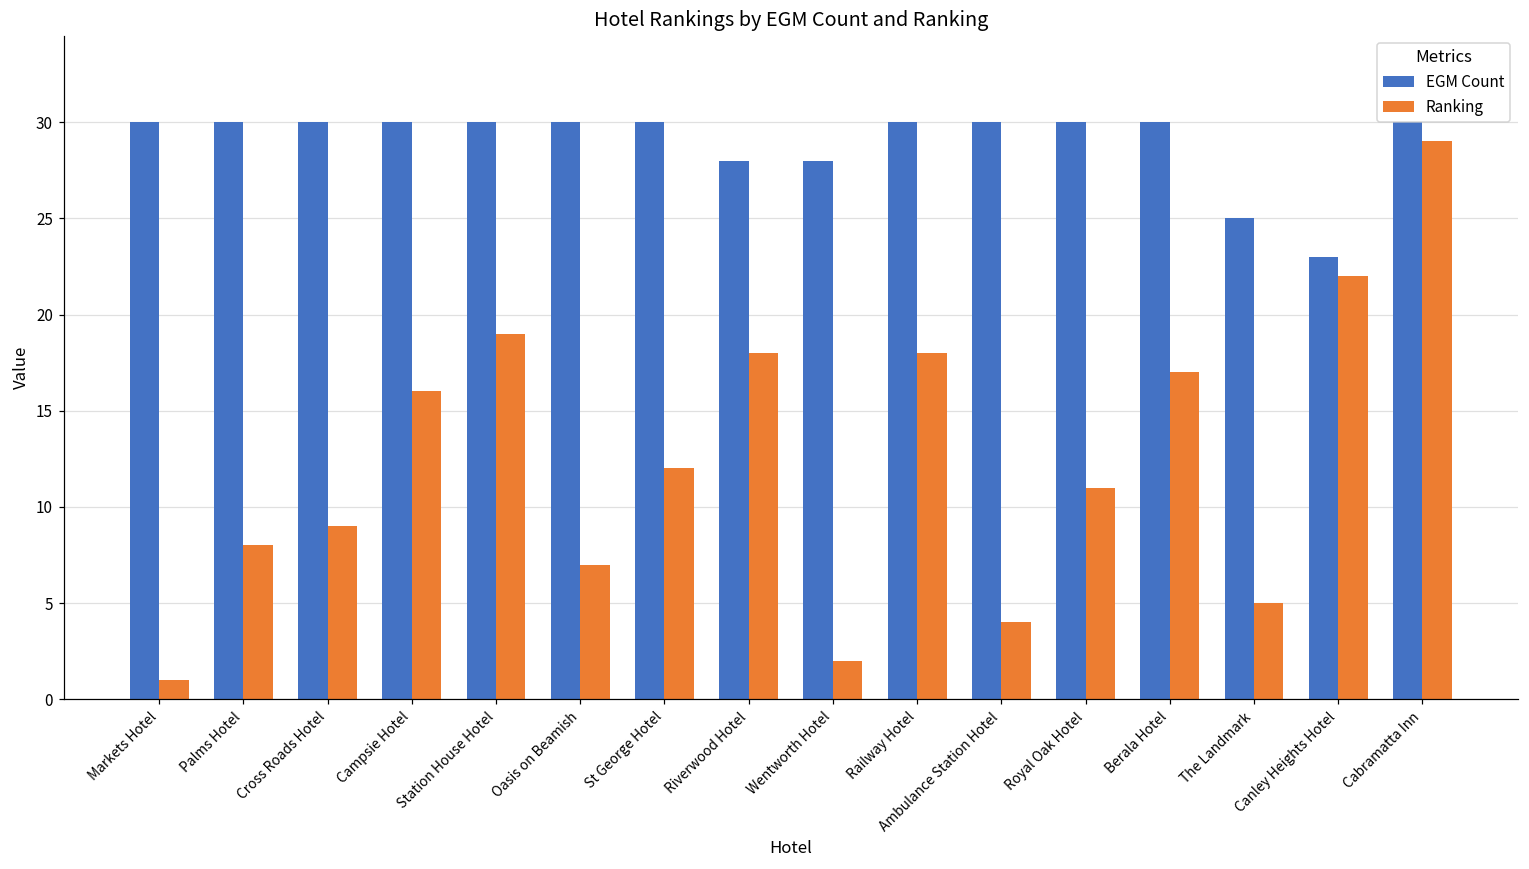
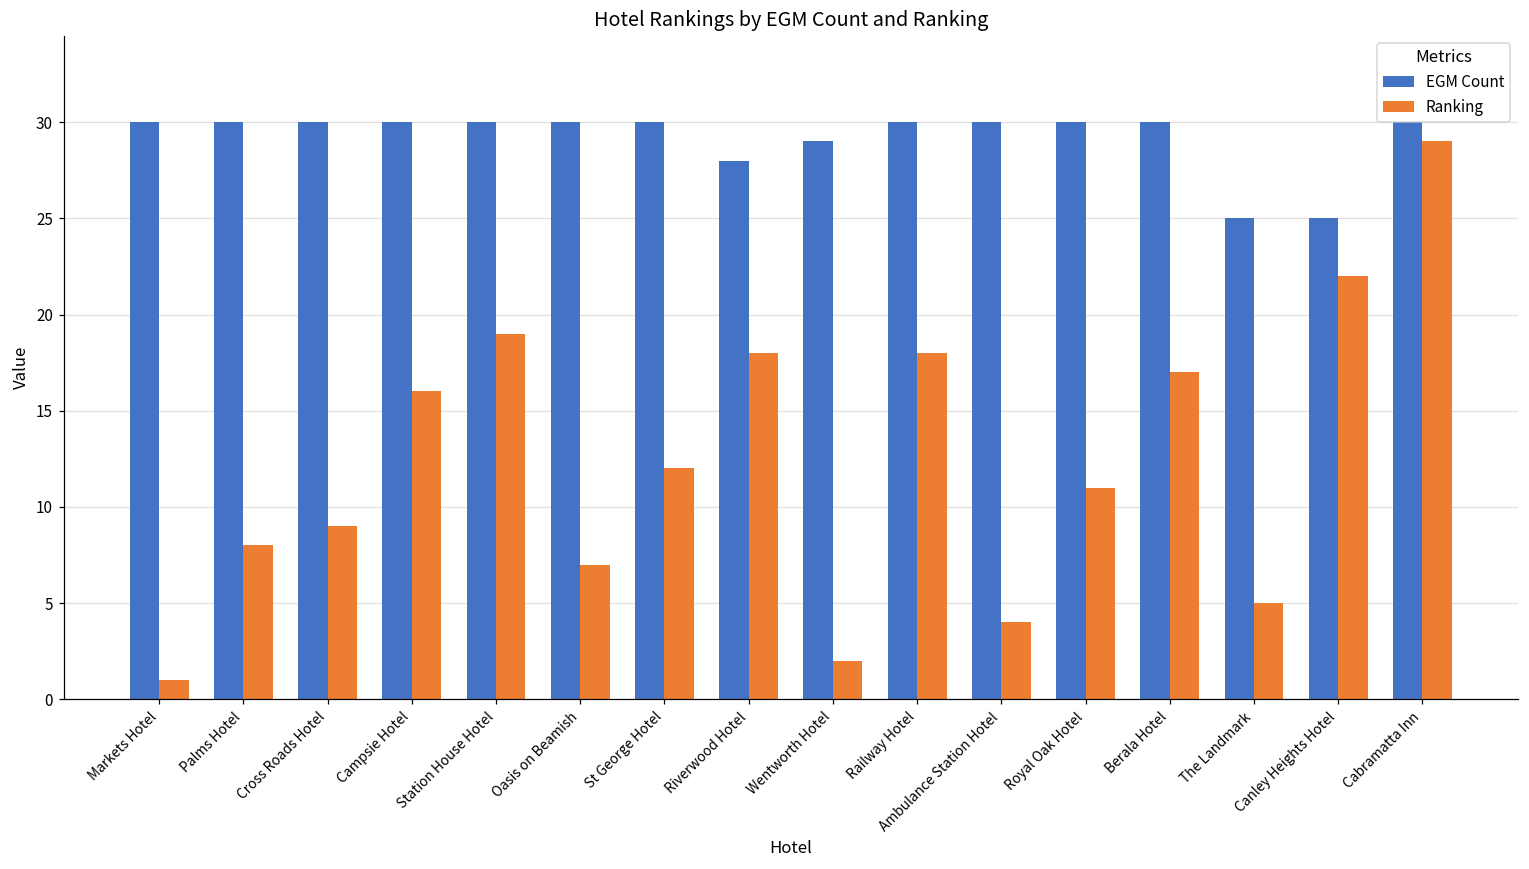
EGM Count, Wentworth Hotel: 28 -> 29
EGM Count, Canley Heights Hotel: 23 -> 25
